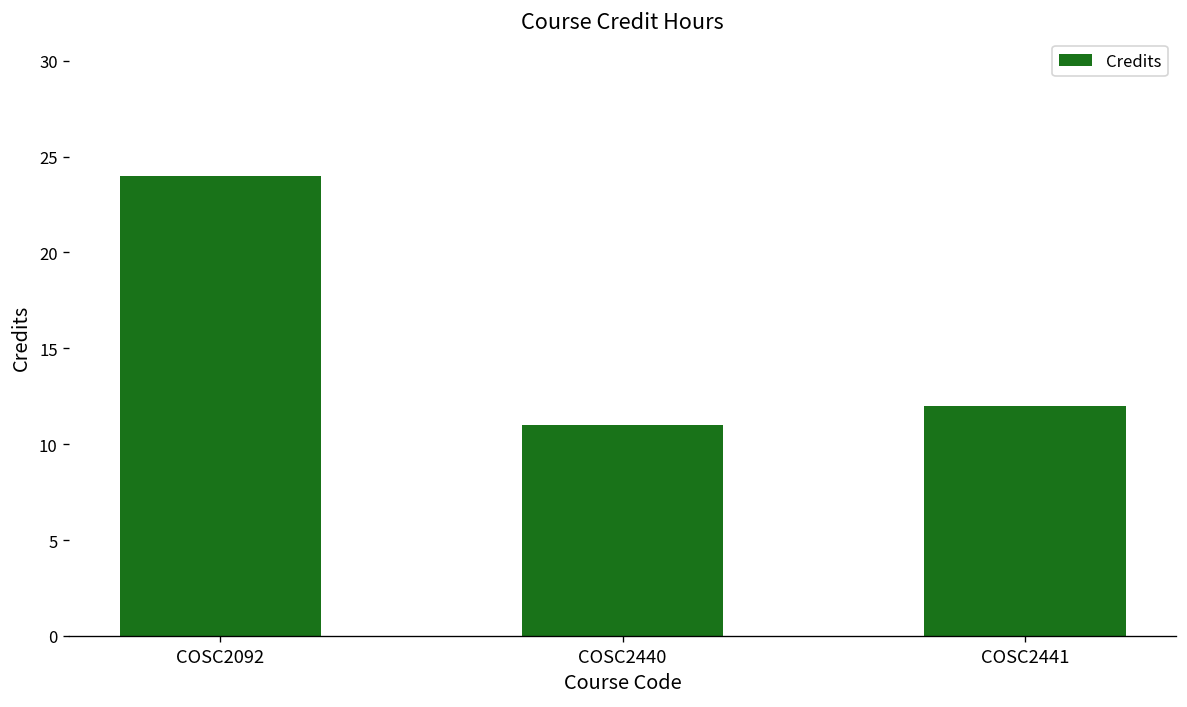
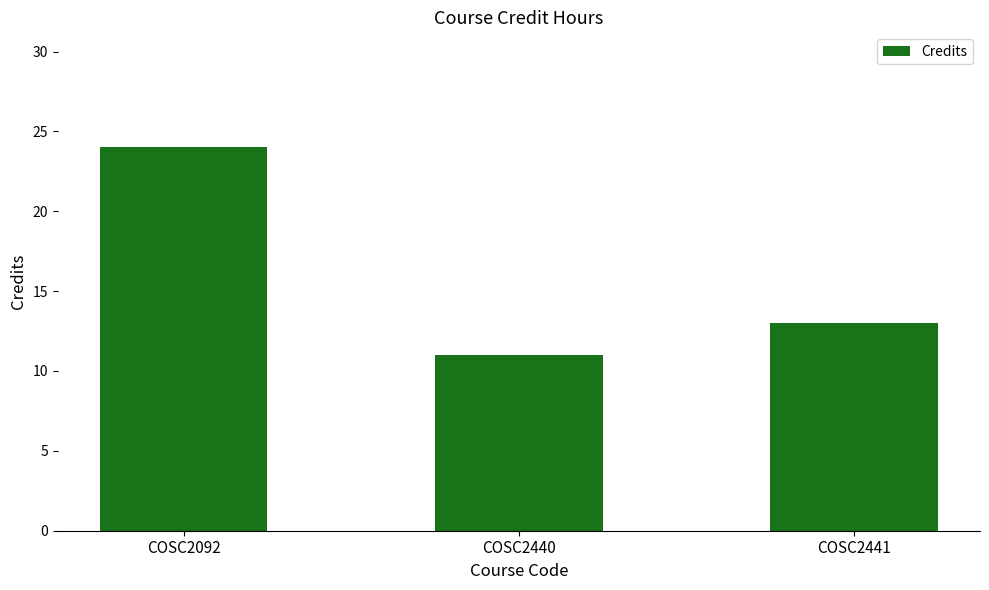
COSC2441: 12 -> 13
